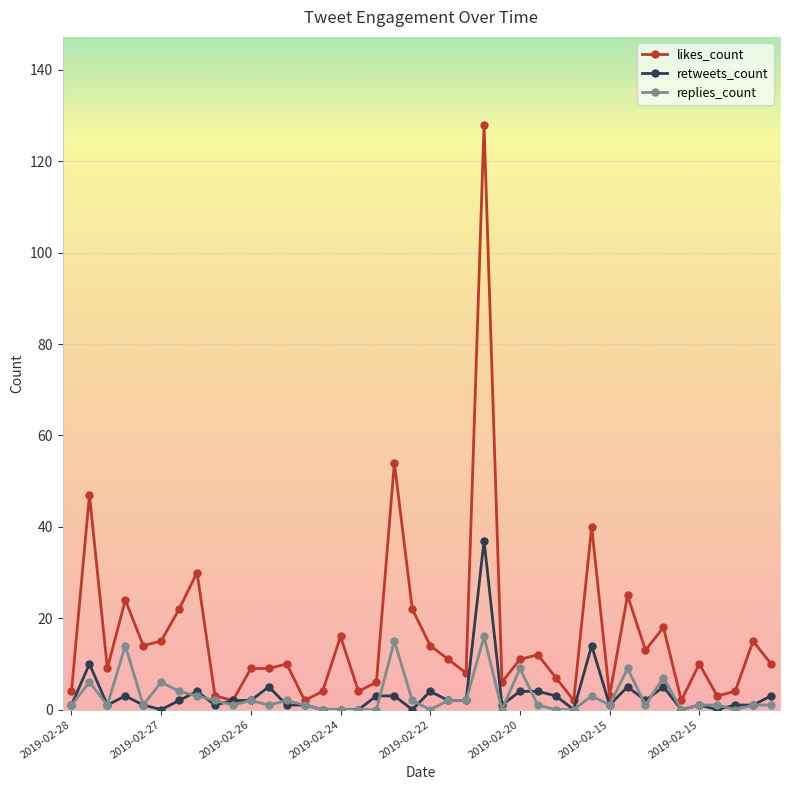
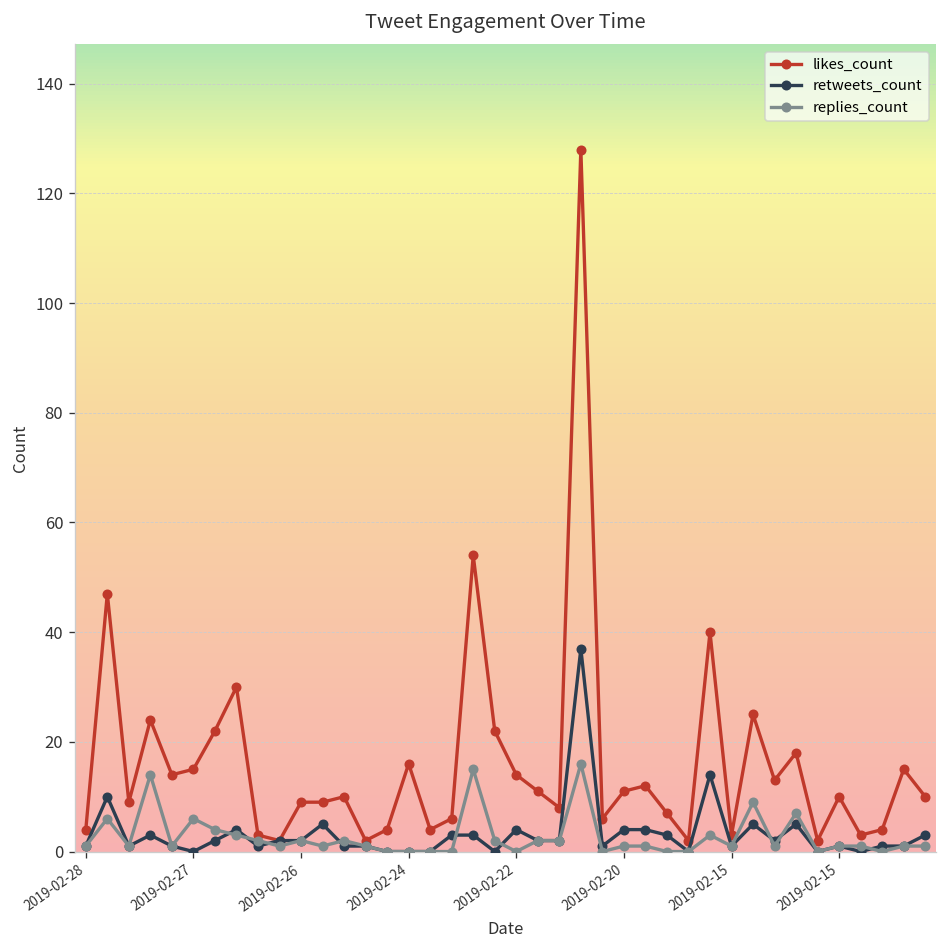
replies_count, 2019-02-20: 9 -> 1
